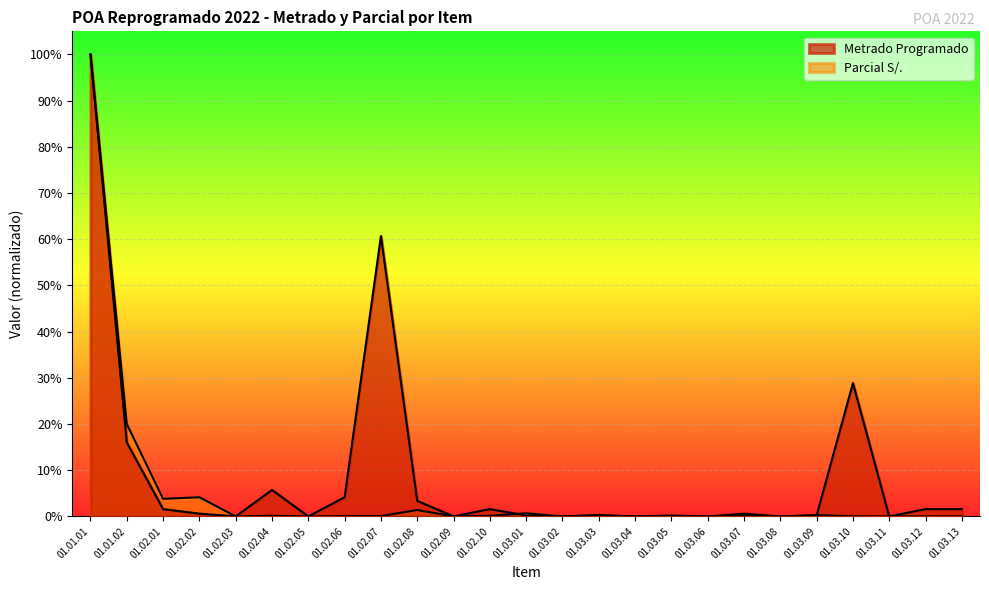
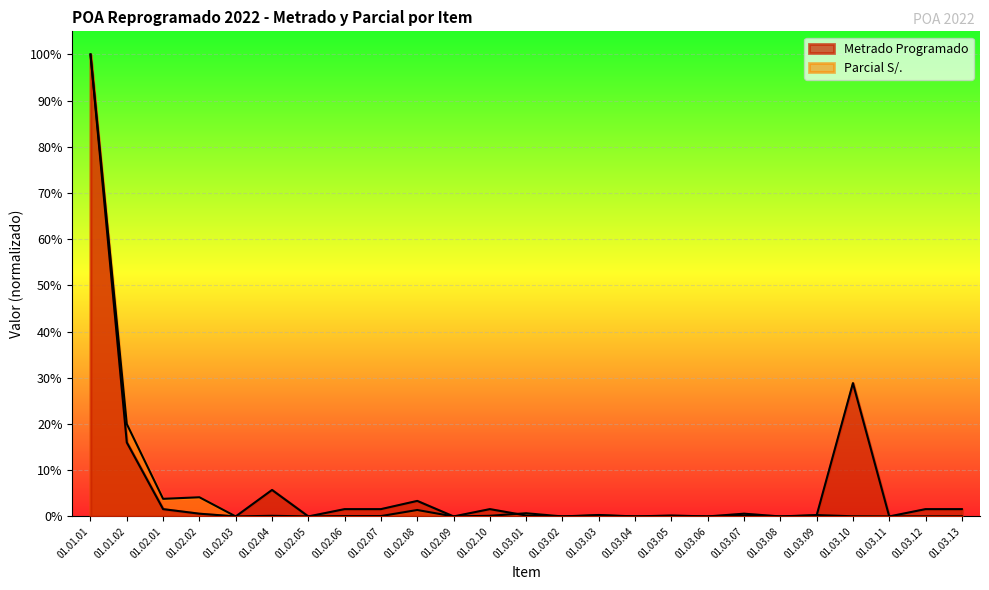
Metrado Programado, 01.02.06: 4% -> 2%
Metrado Programado, 01.02.07: 61% -> 2%
